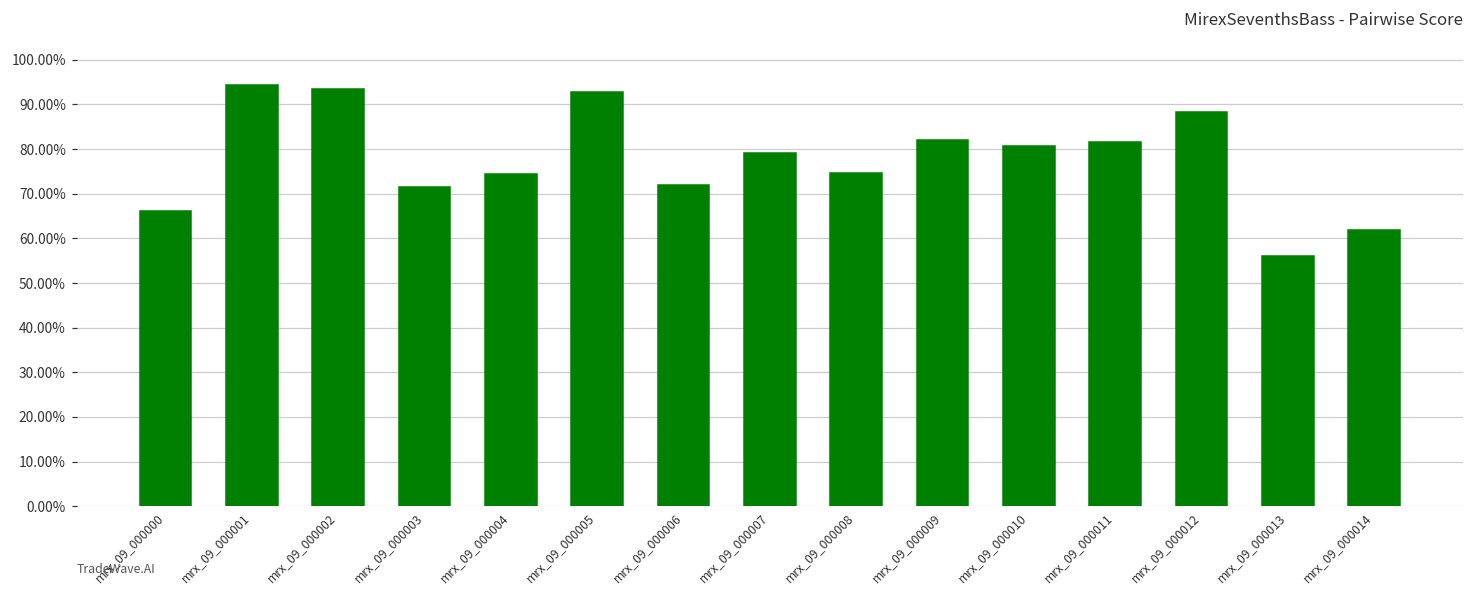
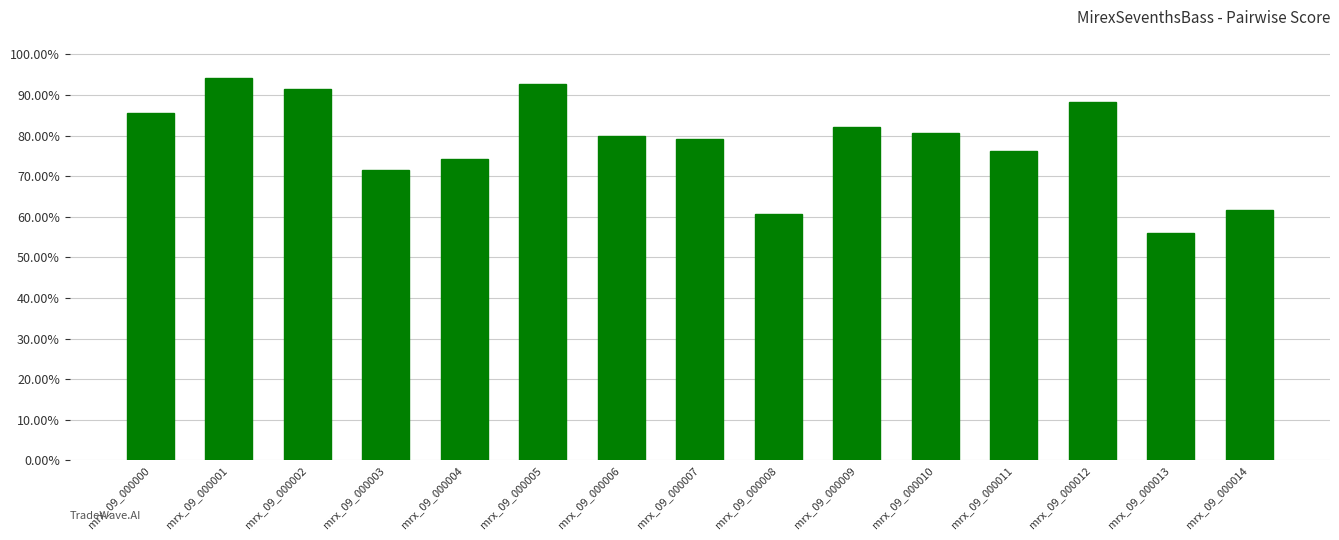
mrx_09_000000: 66% -> 85%
mrx_09_000002: 94% -> 91%
mrx_09_000006: 72% -> 80%
mrx_09_000008: 75% -> 61%
mrx_09_000011: 82% -> 76%
